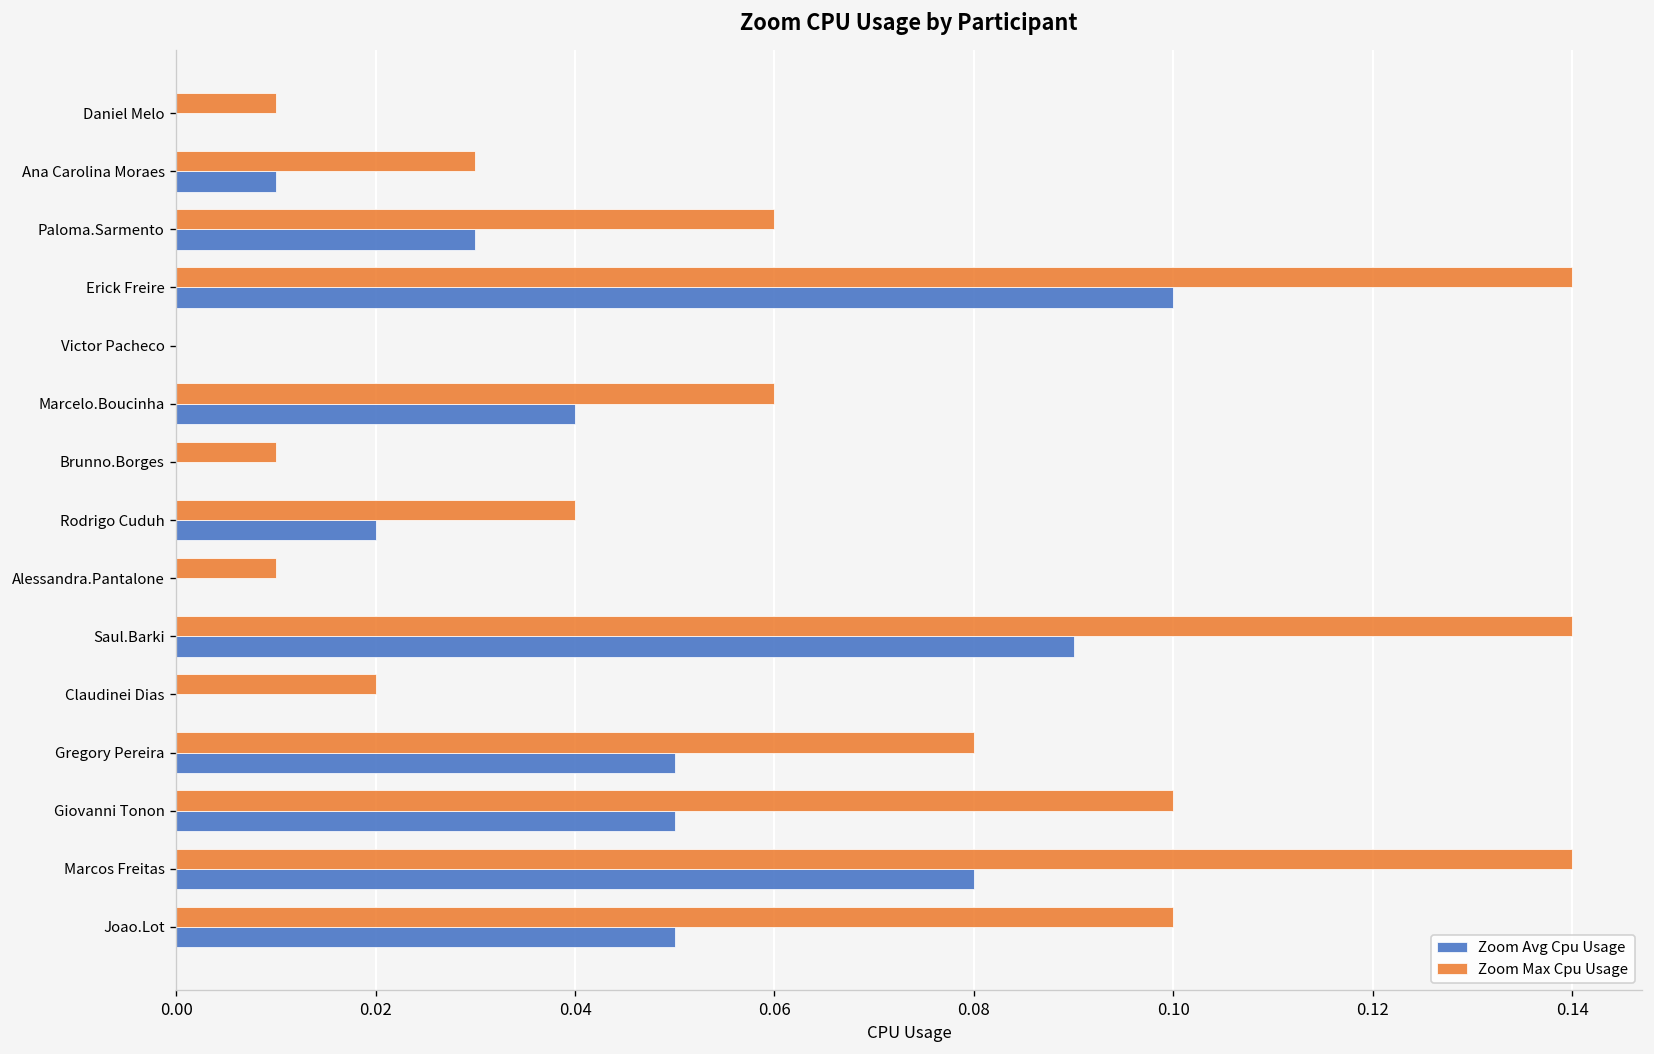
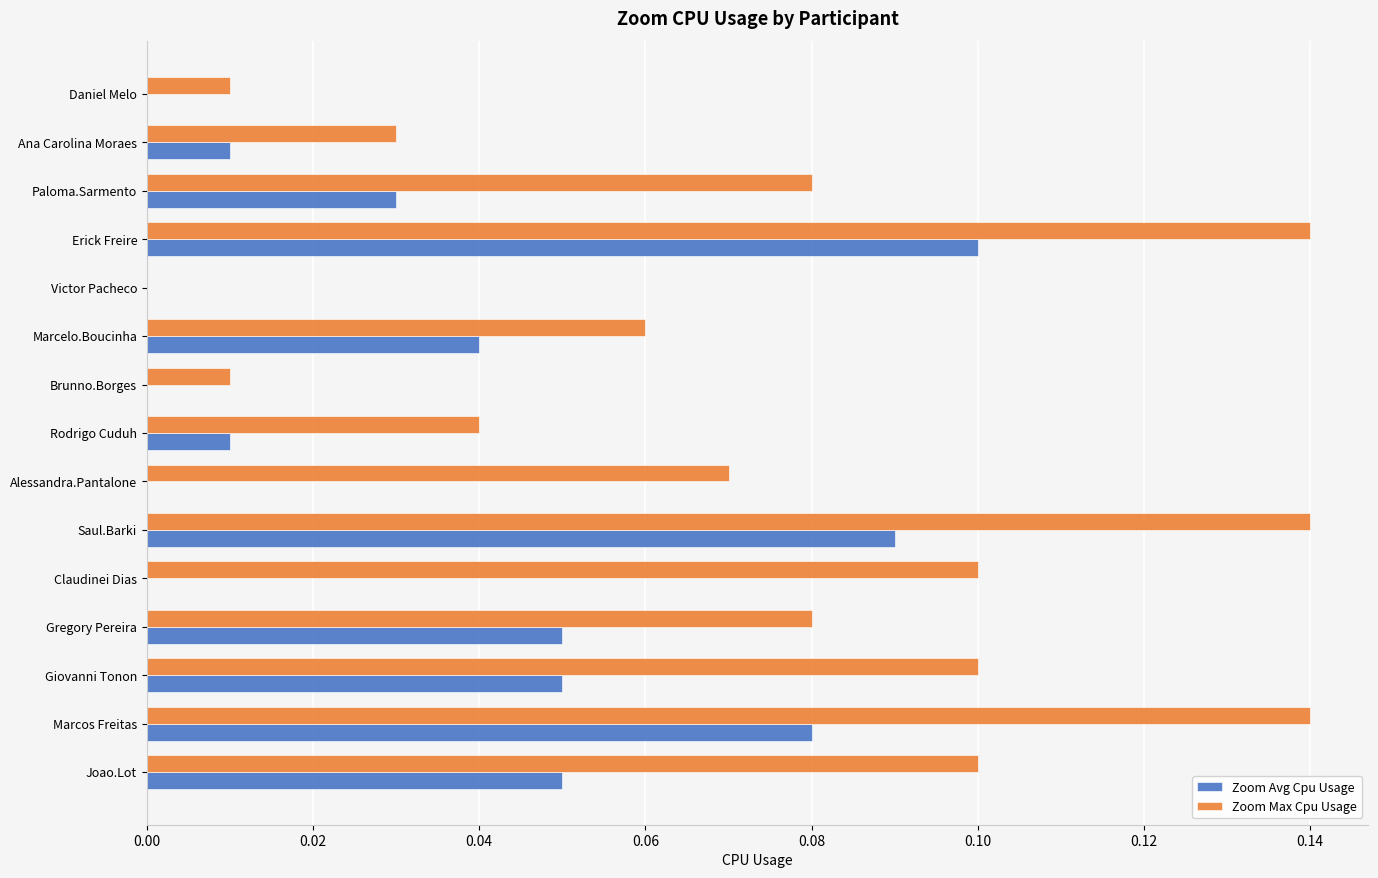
Zoom Max Cpu Usage, Paloma.Sarmento: 0.06 -> 0.08
Zoom Avg Cpu Usage, Rodrigo Cuduh: 0.02 -> 0.01
Zoom Max Cpu Usage, Alessandra.Pantalone: 0.01 -> 0.07
Zoom Max Cpu Usage, Claudinei Dias: 0.02 -> 0.10
